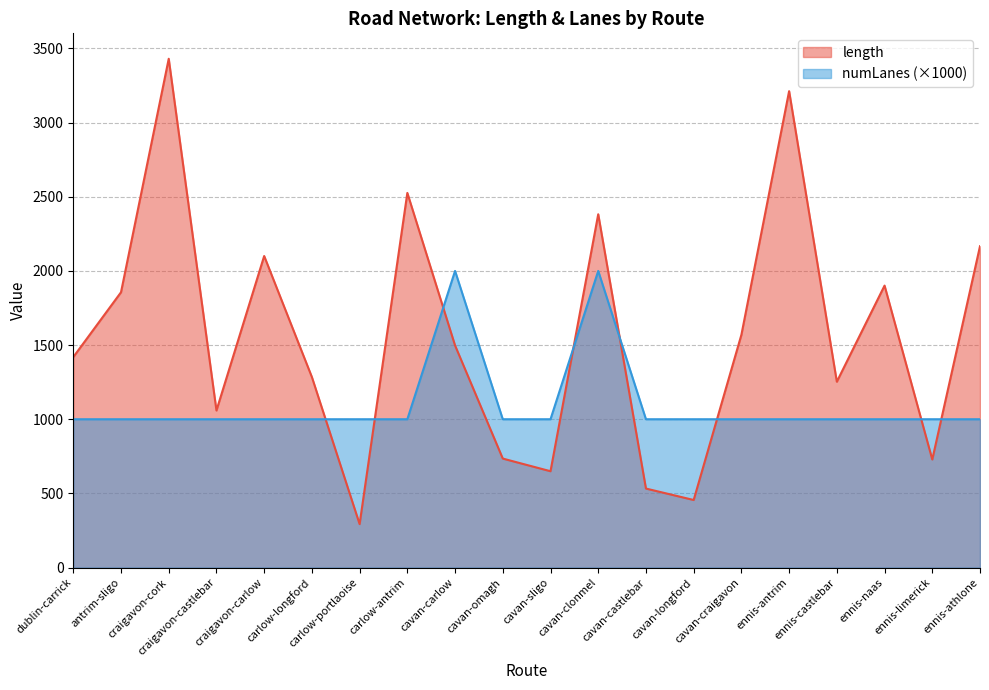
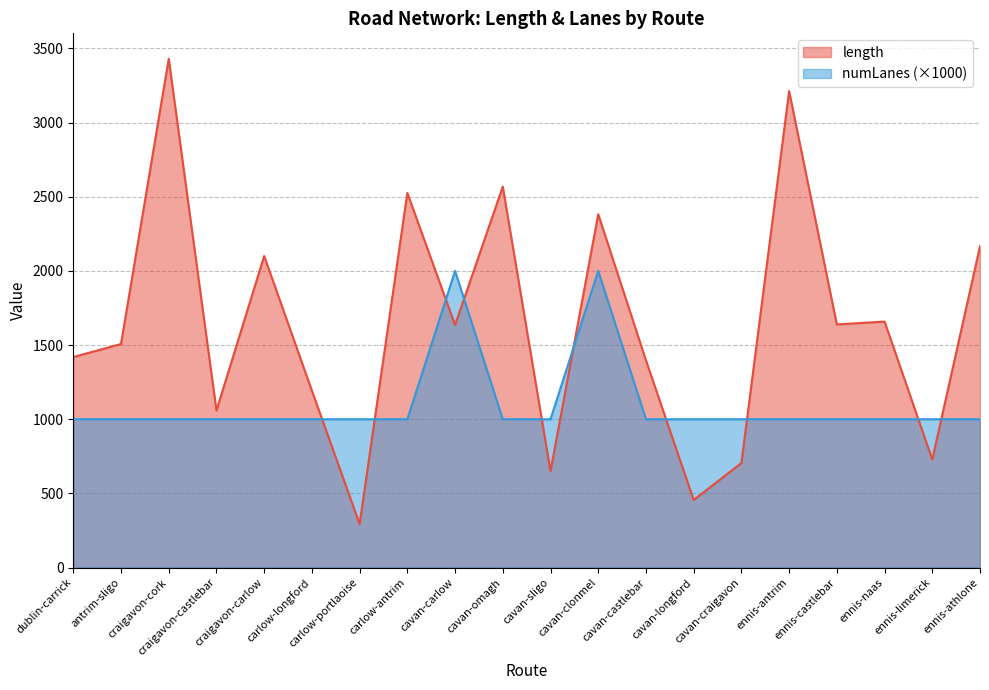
length, antrim-sligo: 1860 -> 1510
length, carlow-longford: 1280 -> 1190
length, cavan-carlow: 1500 -> 1640
length, cavan-omagh: 730 -> 2570
length, cavan-castlebar: 530 -> 1400
length, cavan-craigavon: 1570 -> 710
length, ennis-castlebar: 1250 -> 1640
length, ennis-naas: 1900 -> 1660
